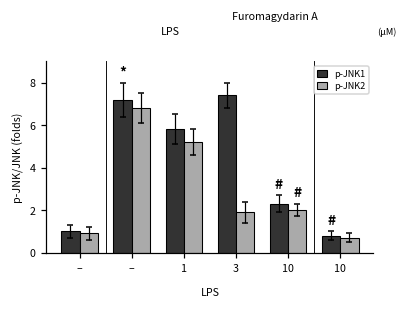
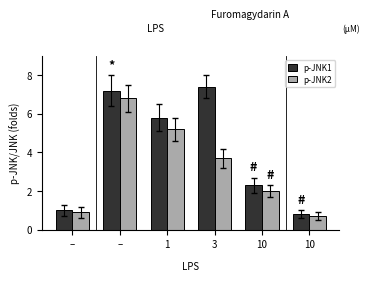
p-JNK2, 3: 1.9 -> 3.7
